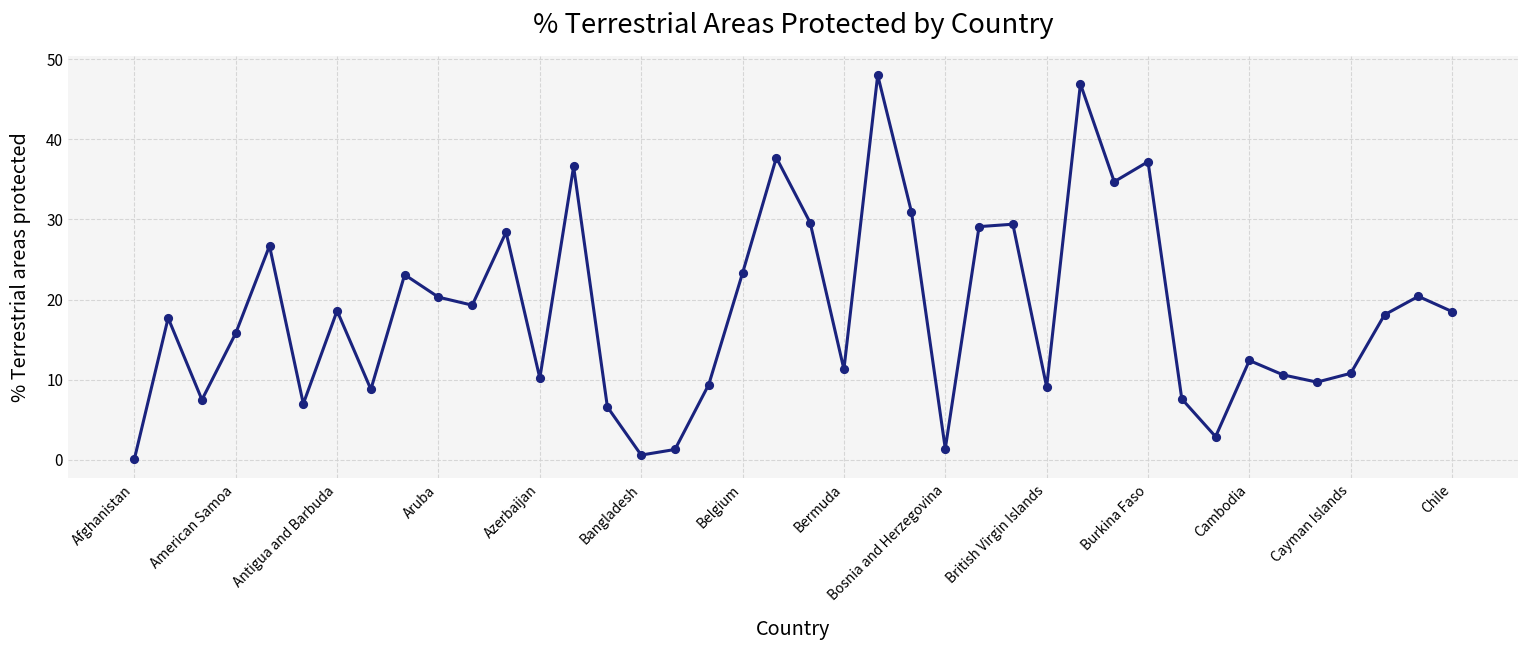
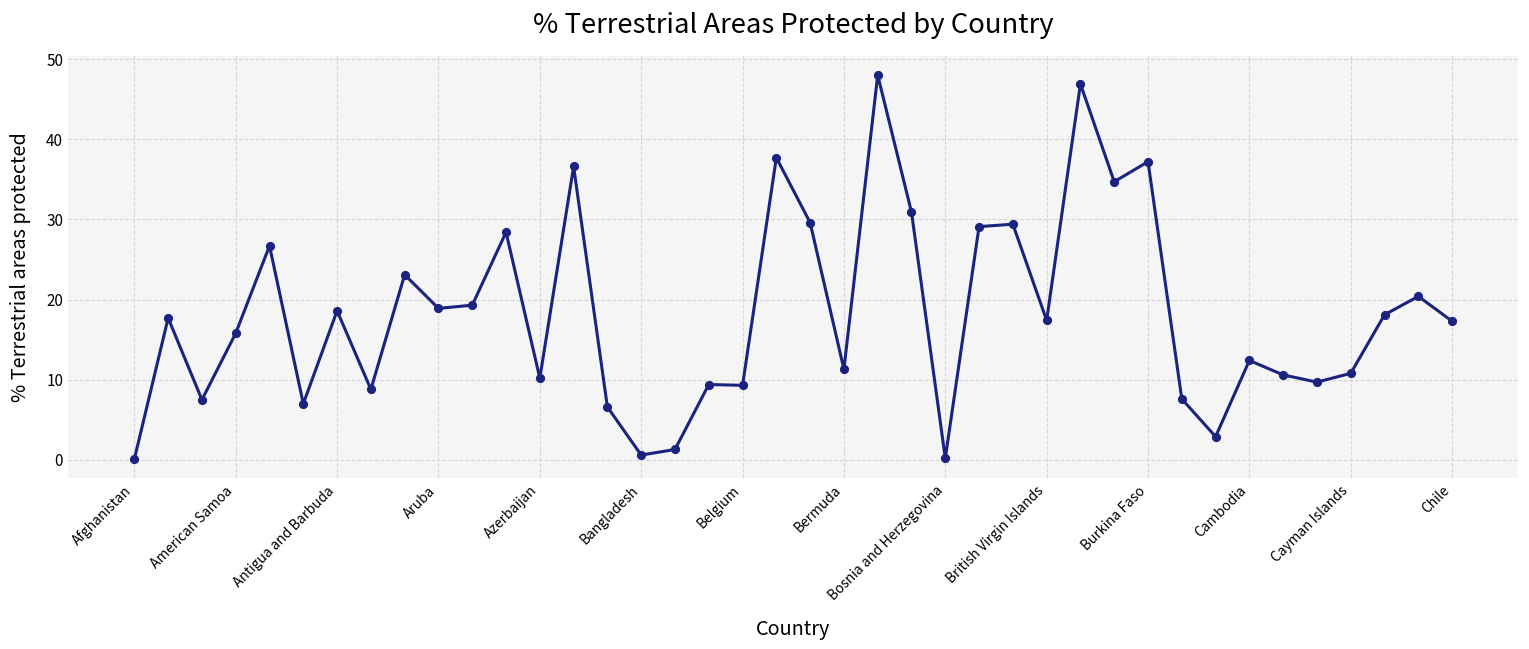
Aruba: 20 -> 19
Belgium: 23 -> 9
Bosnia and Herzegovina: 1 -> 0
British Virgin Islands: 9 -> 17
Chile: 19 -> 17
